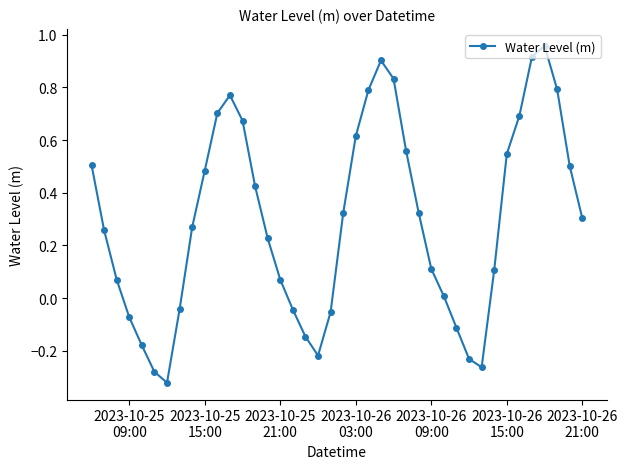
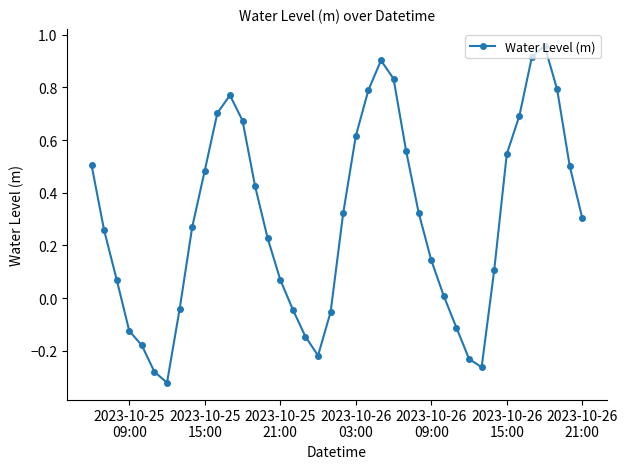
2023-10-25 09:00: -0.07 -> -0.12
2023-10-26 09:00: 0.11 -> 0.14
